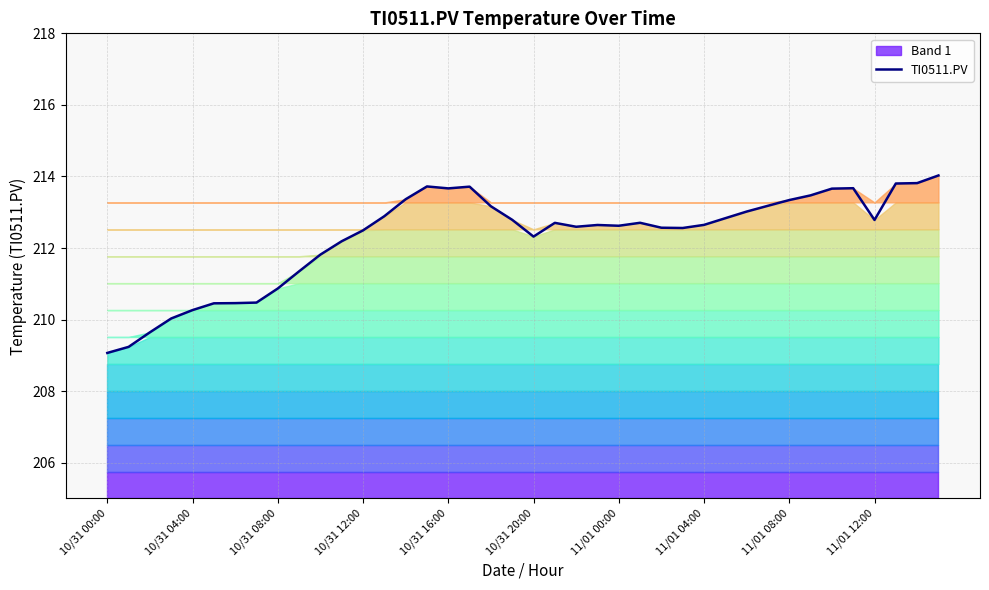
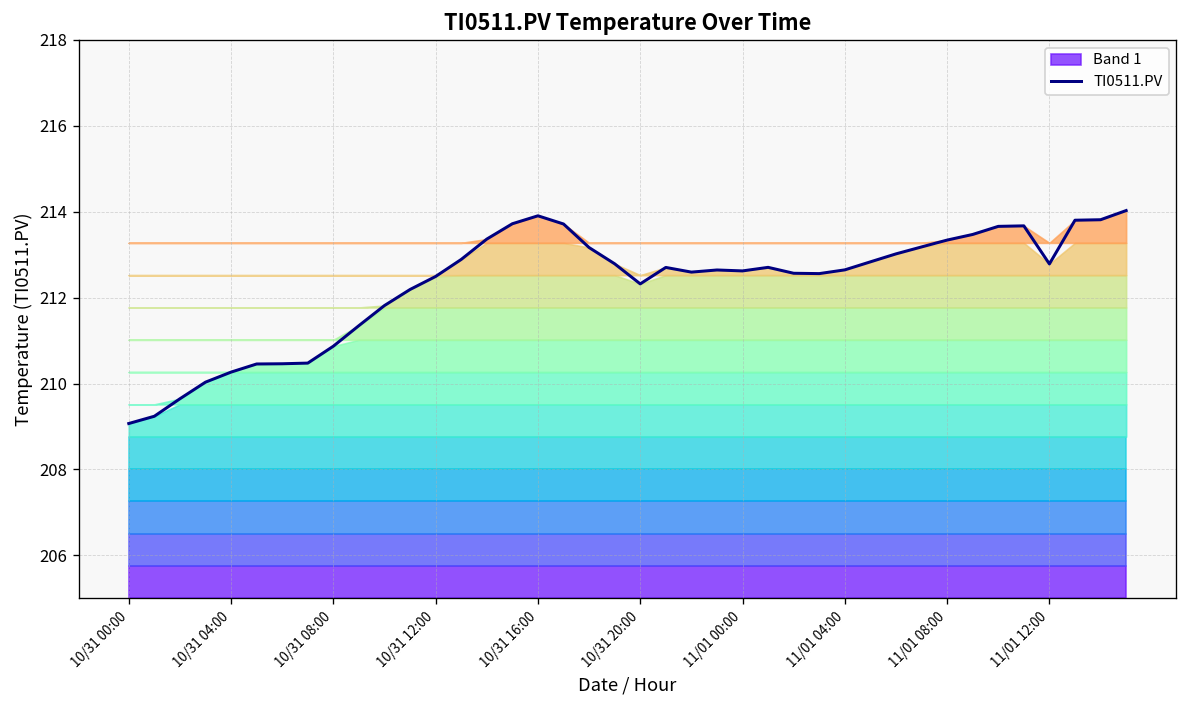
TI0511.PV, 10/31 16:00: 213.7 -> 213.9
